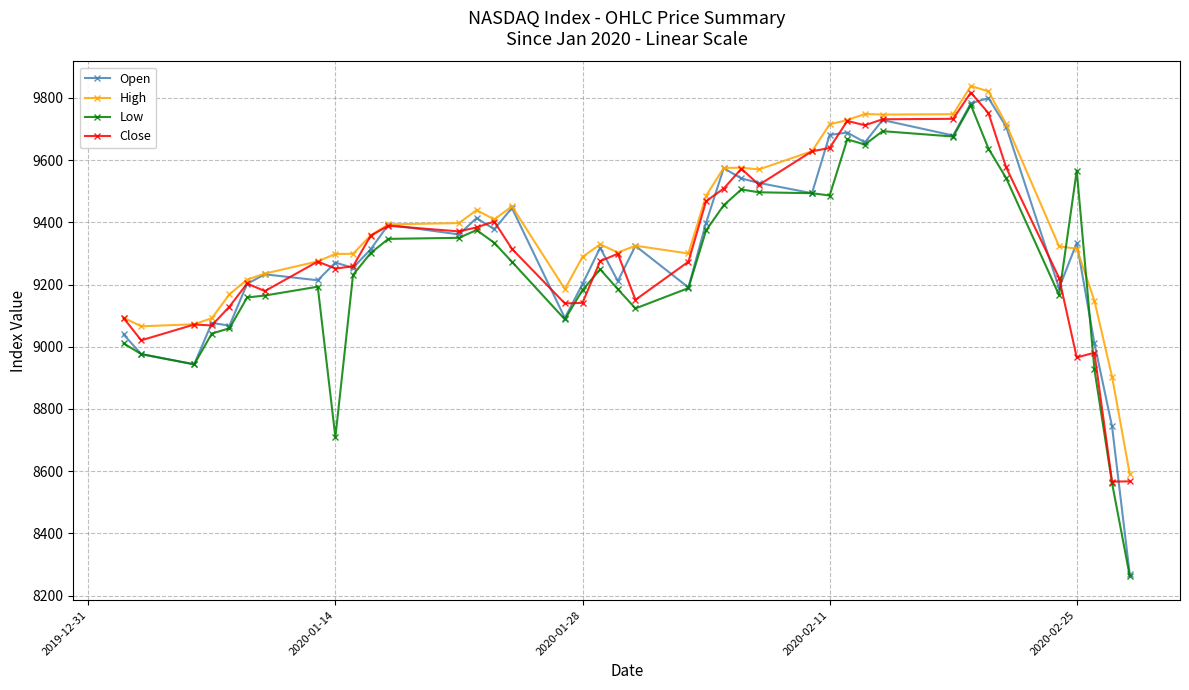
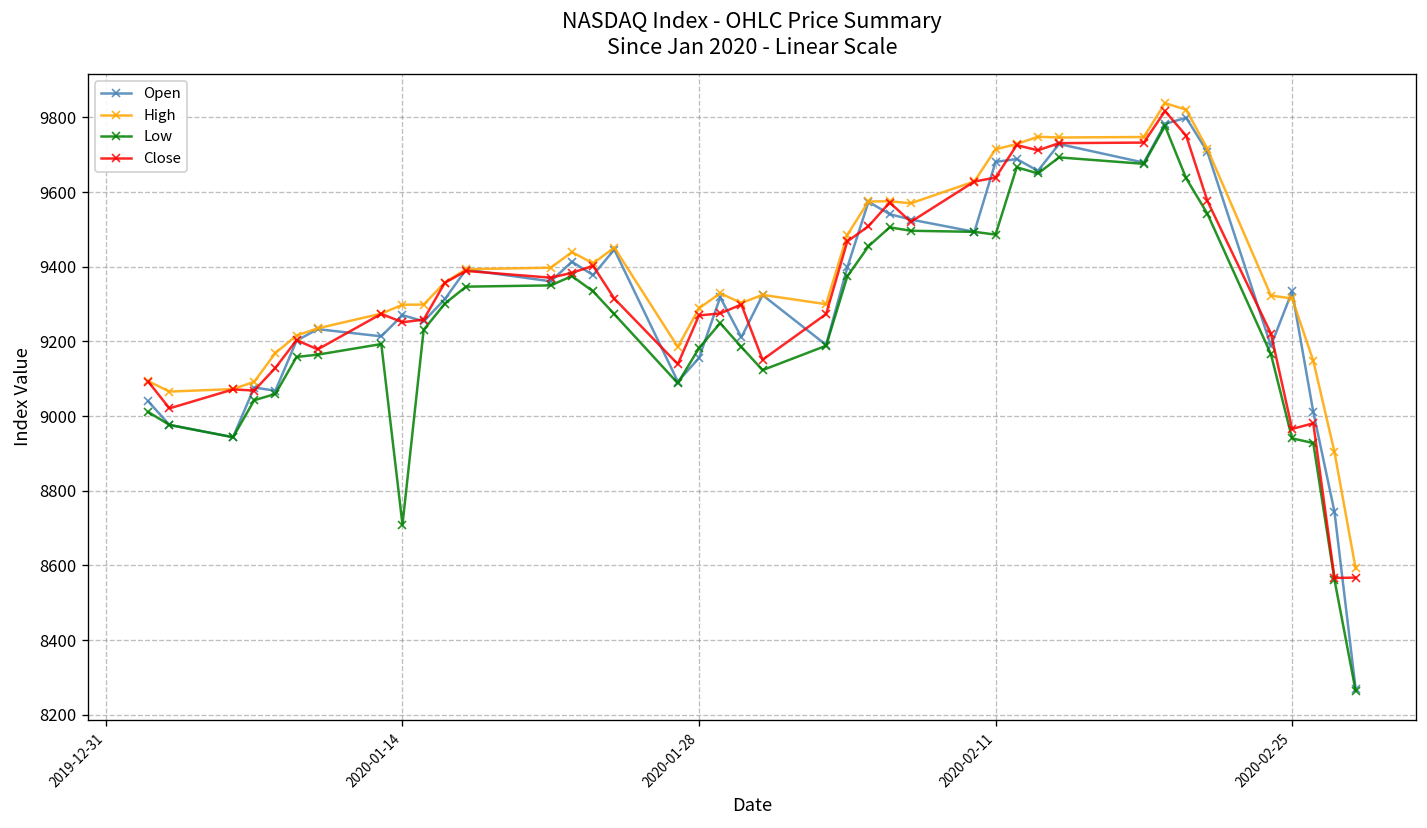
Open, 2020-01-28: 9200 -> 9160
Close, 2020-01-28: 9140 -> 9270
Low, 2020-02-25: 9570 -> 8940
